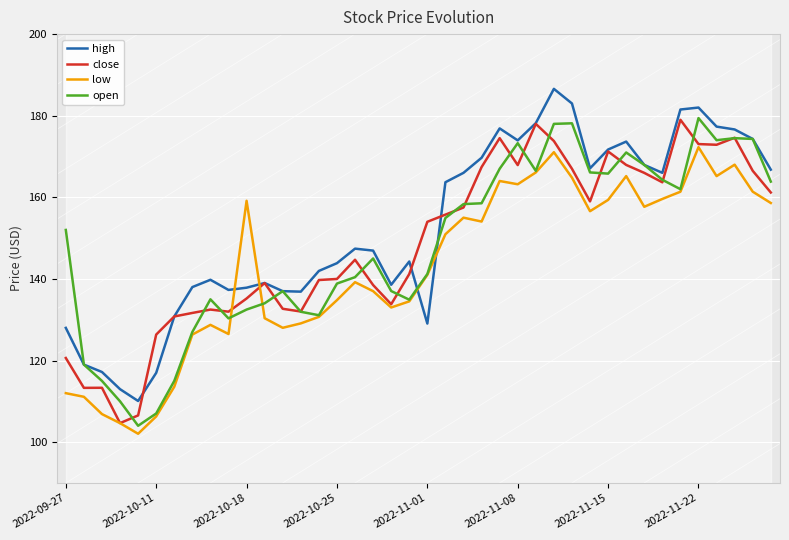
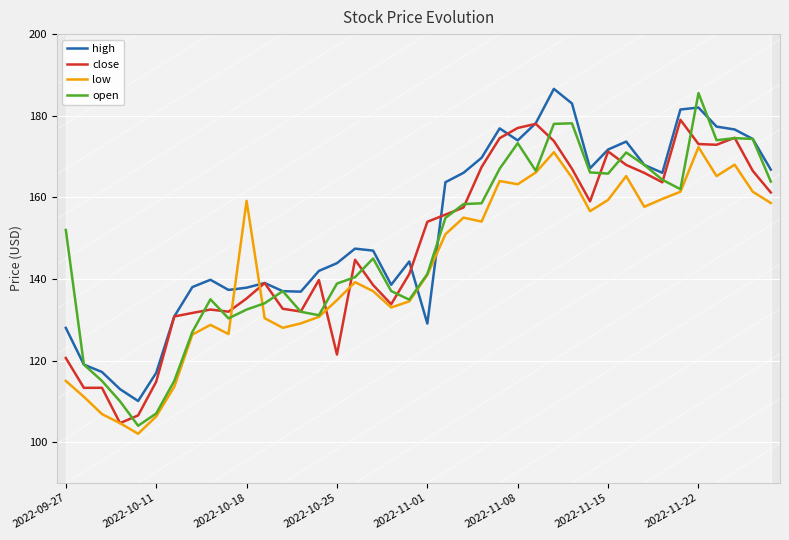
low, 2022-09-27: 112 -> 115
close, 2022-10-11: 126 -> 115
close, 2022-10-25: 140 -> 121
close, 2022-11-08: 168 -> 177
open, 2022-11-22: 179 -> 186
